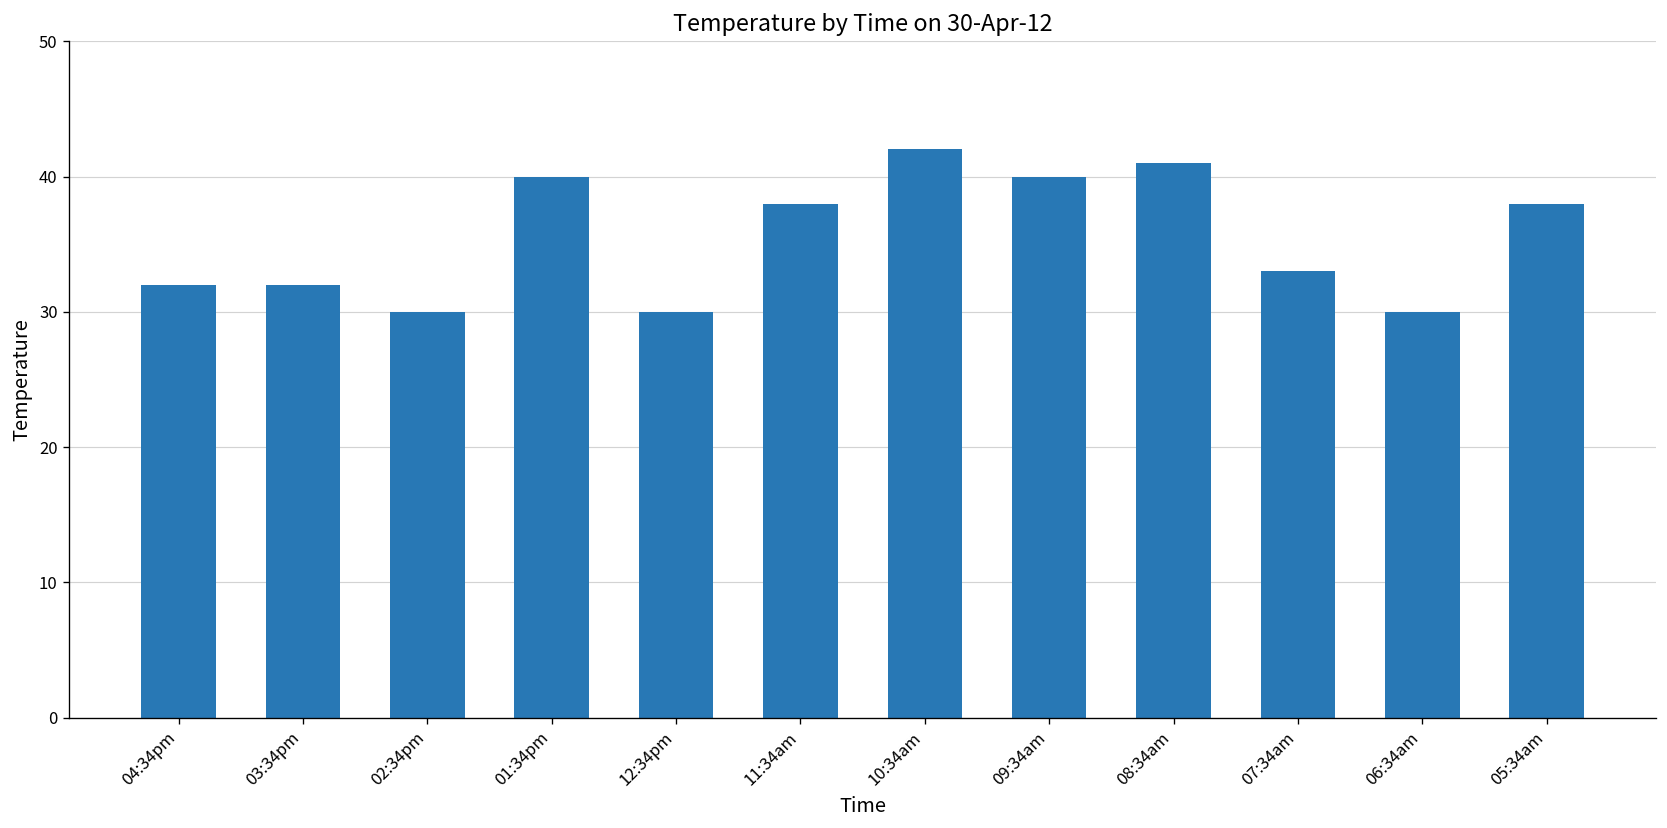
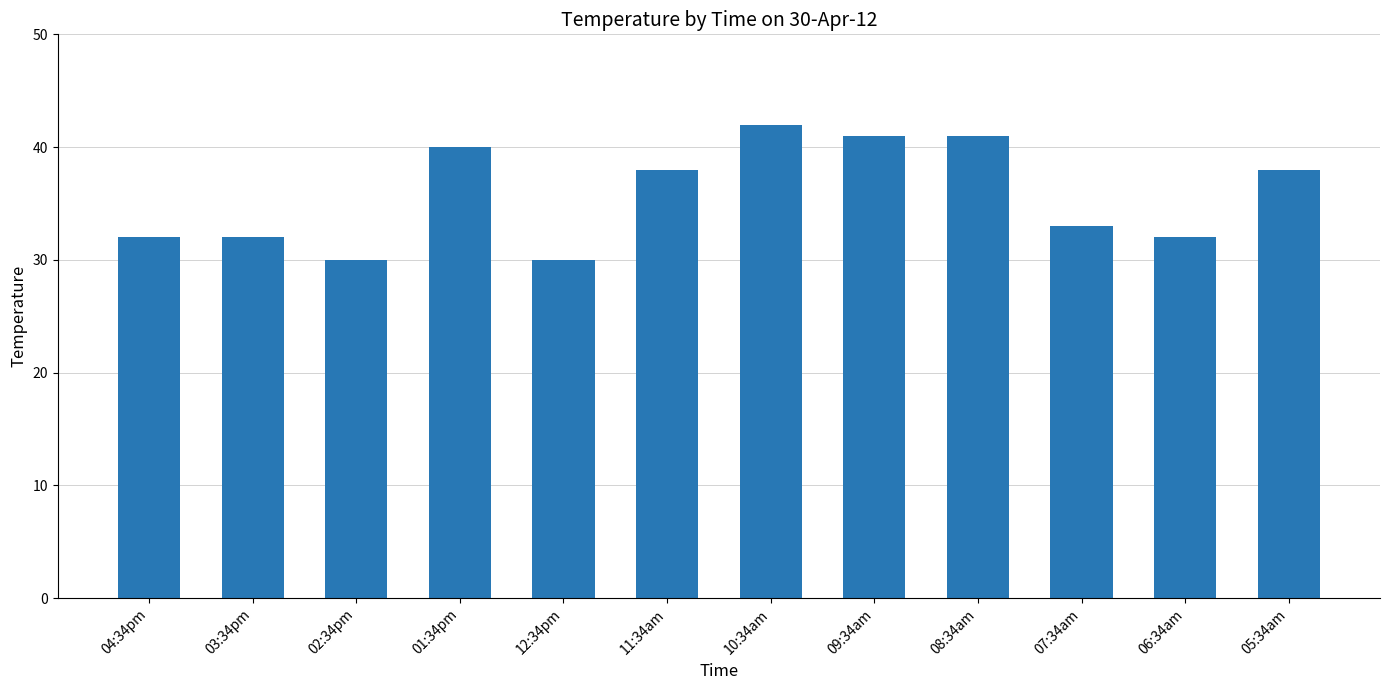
09:34am: 40 -> 41
06:34am: 30 -> 32
